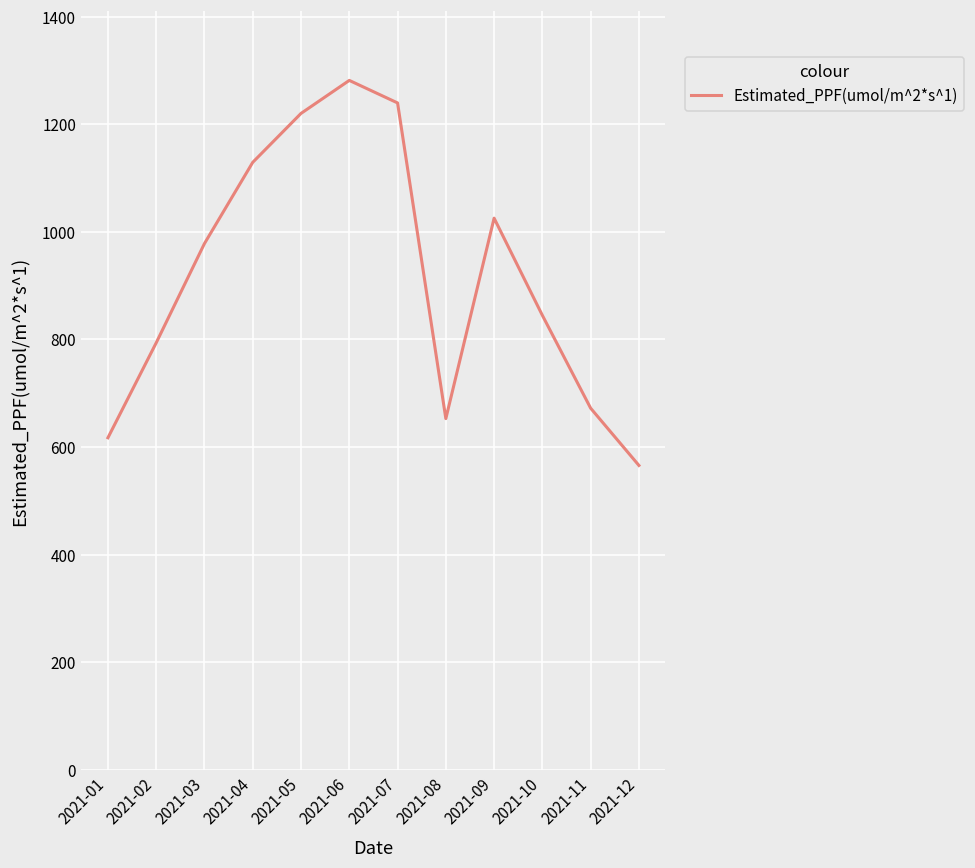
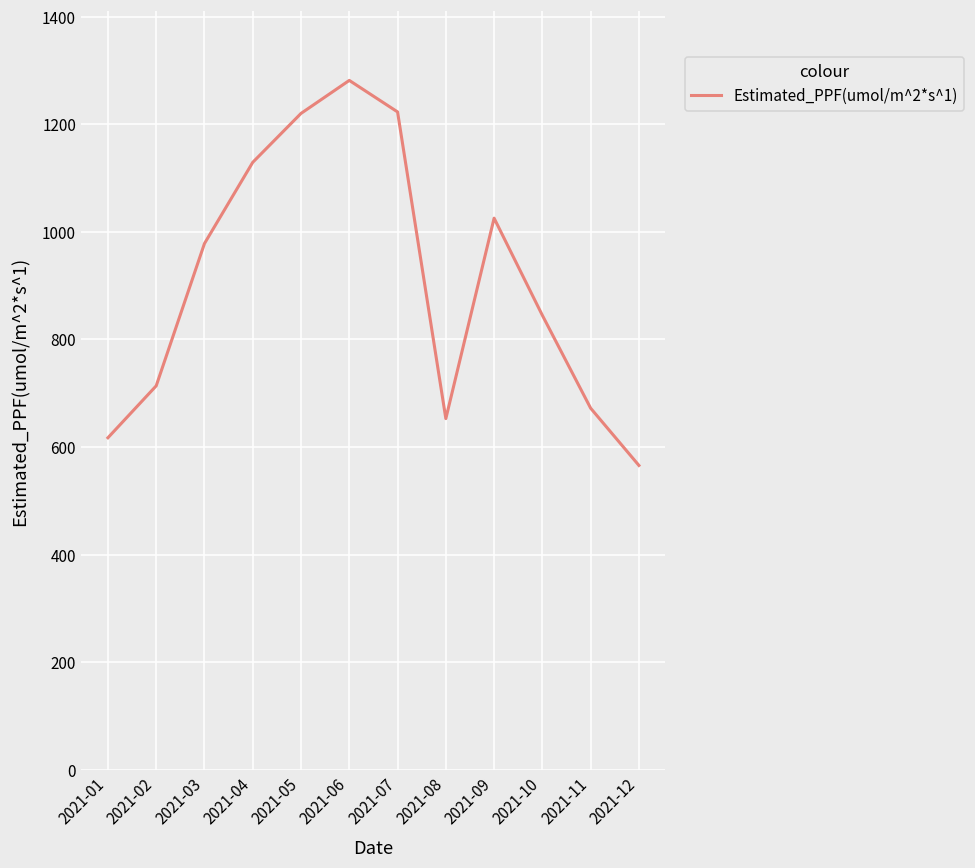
2021-02: 790 -> 710
2021-07: 1240 -> 1220
